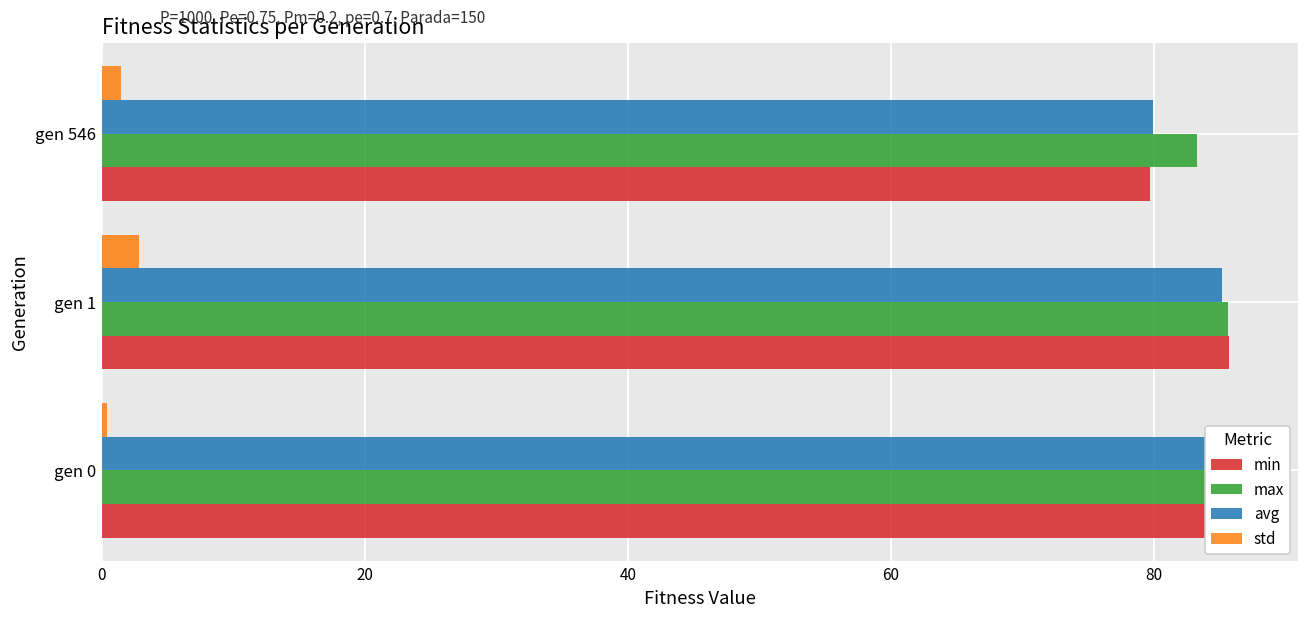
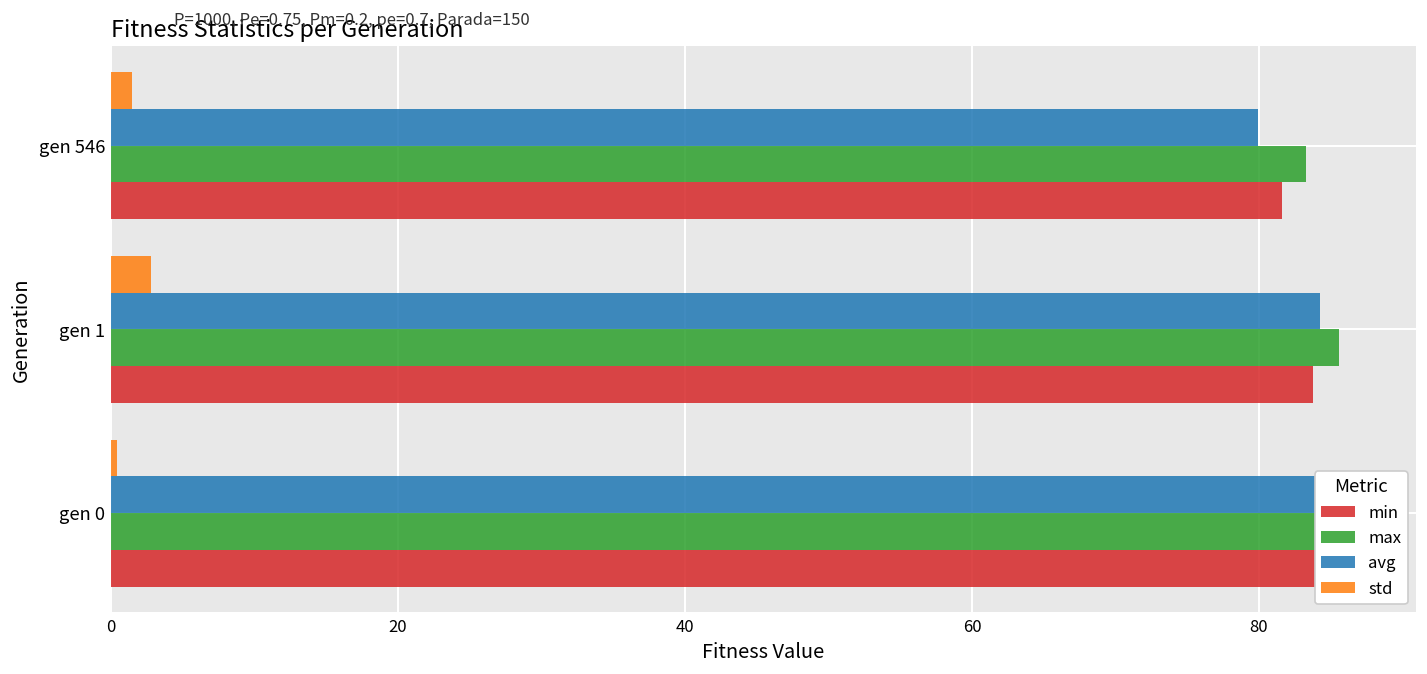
min, gen 546: 79.7 -> 81.6
avg, gen 1: 85.1 -> 84.2
min, gen 1: 85.7 -> 83.8
